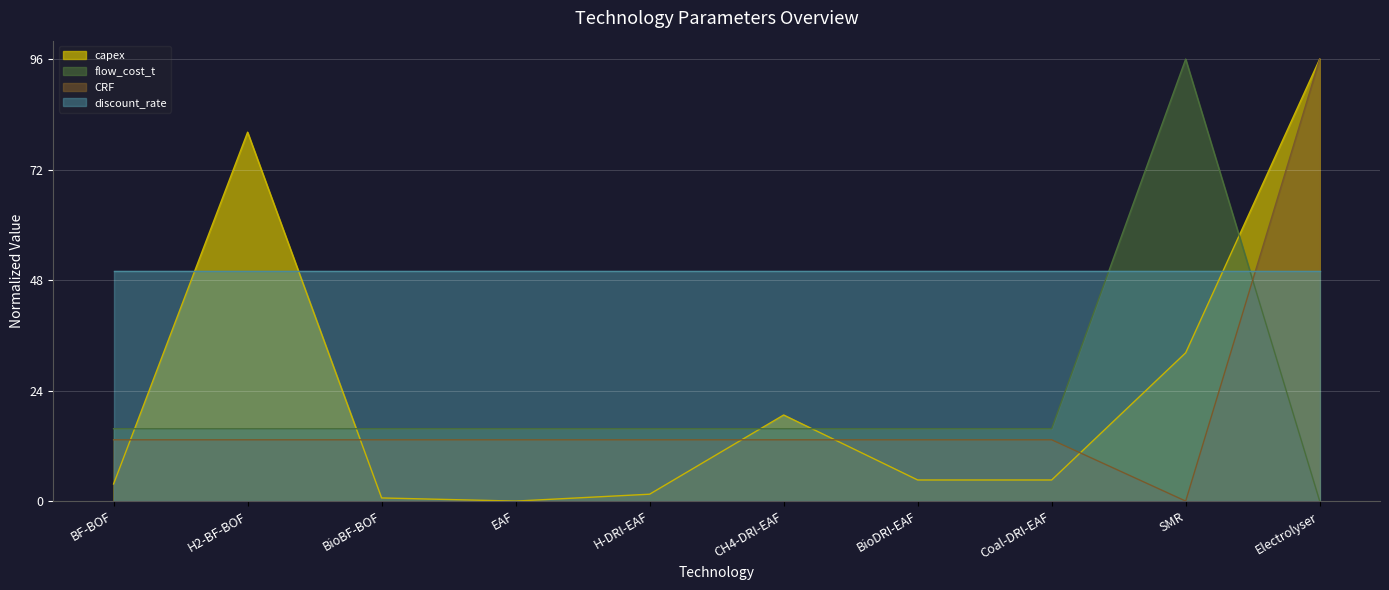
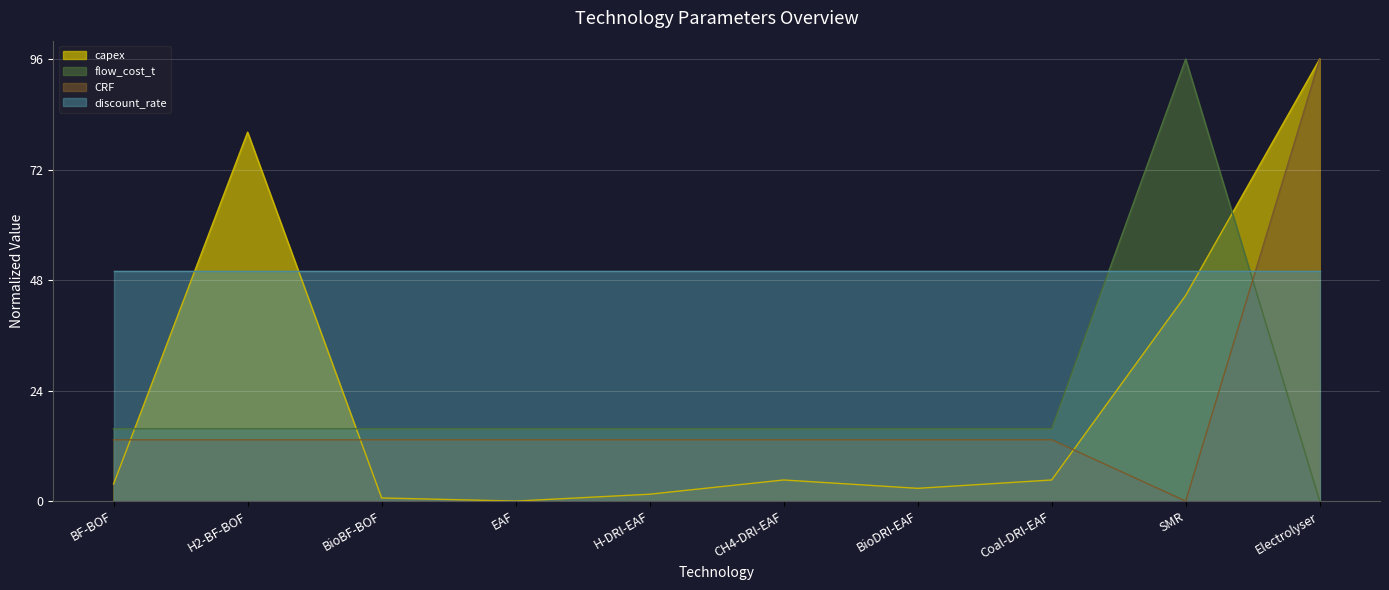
capex, CH4-DRI-EAF: 19 -> 5
capex, BioDRI-EAF: 5 -> 3
capex, SMR: 32 -> 45
